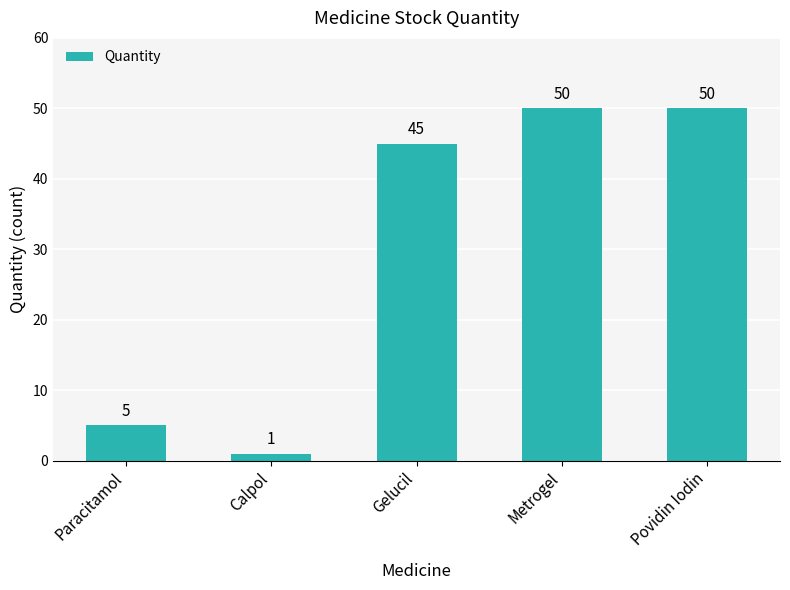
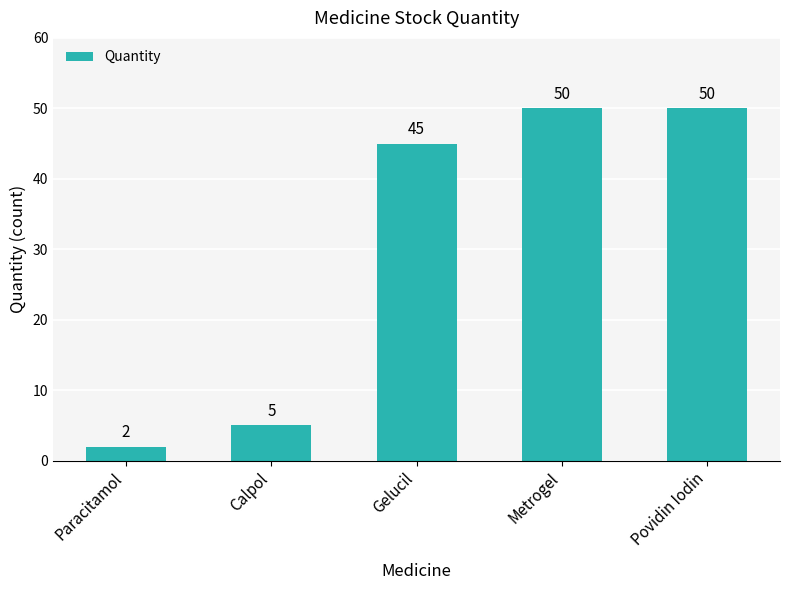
Paracitamol: 5 -> 2
Calpol: 1 -> 5
